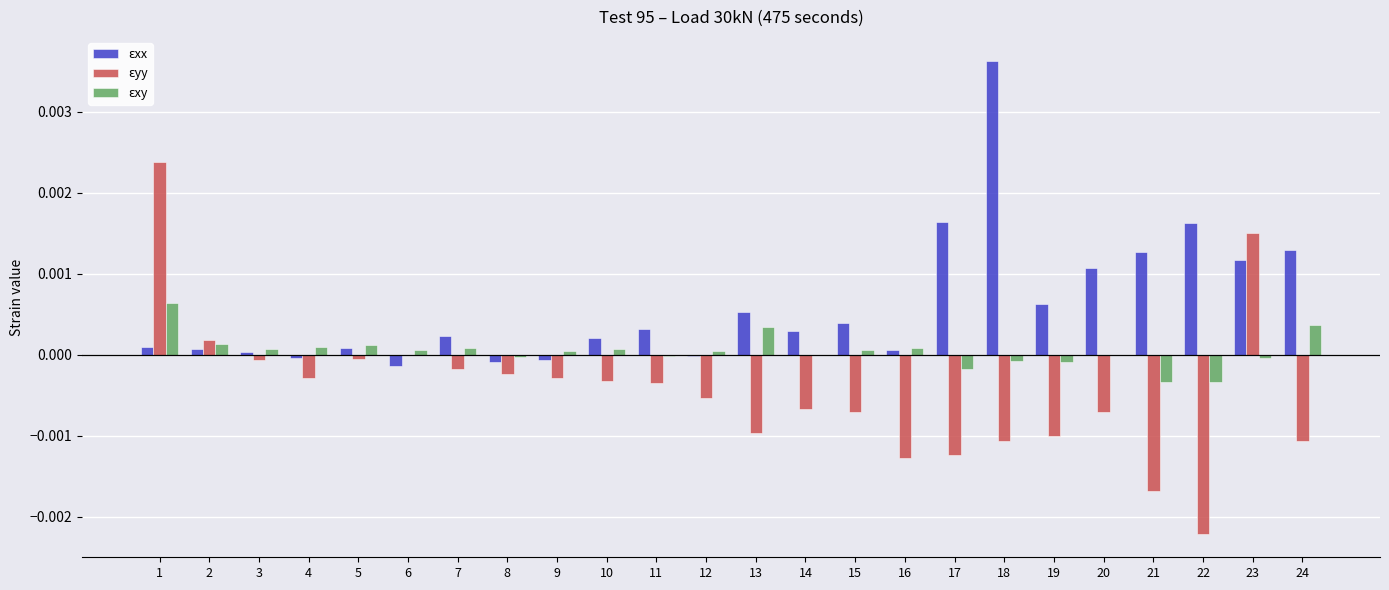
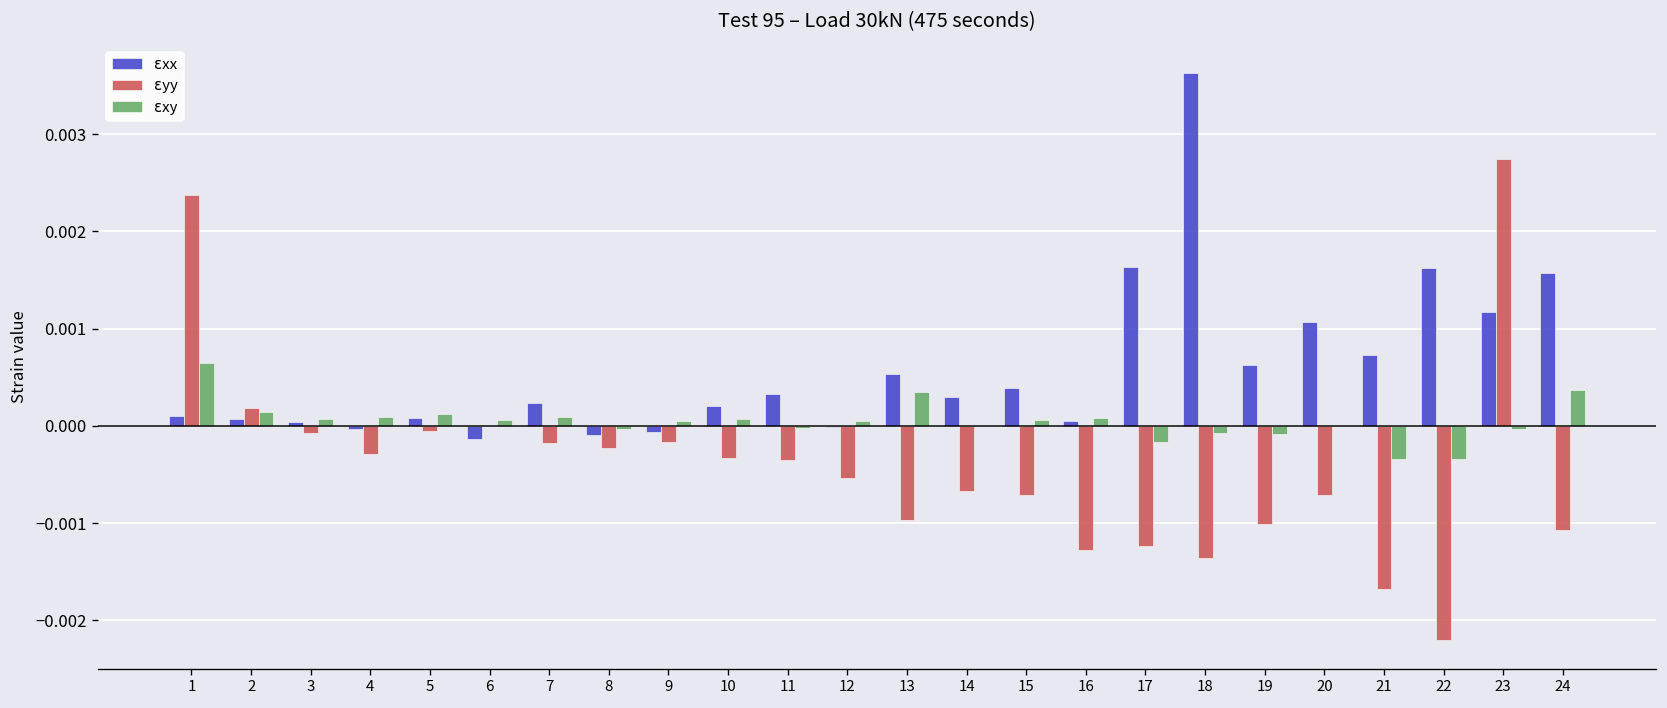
ɛyy, 9: -0.0003 -> -0.0002
ɛyy, 18: -0.0011 -> -0.0014
ɛxx, 21: 0.0013 -> 0.0007
ɛyy, 23: 0.0015 -> 0.0027
ɛxx, 24: 0.0013 -> 0.0016
